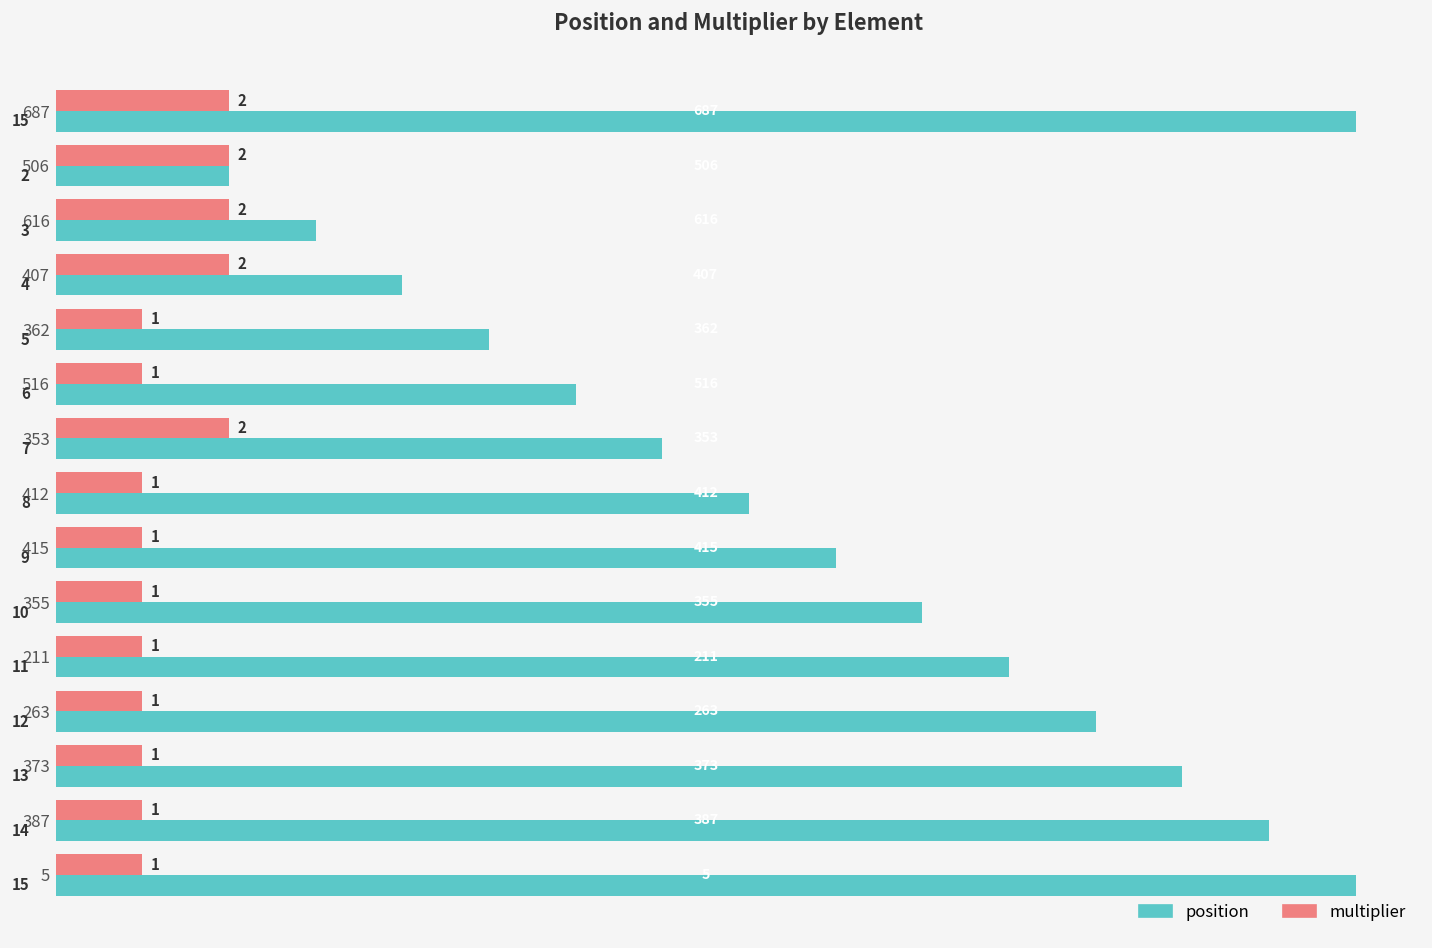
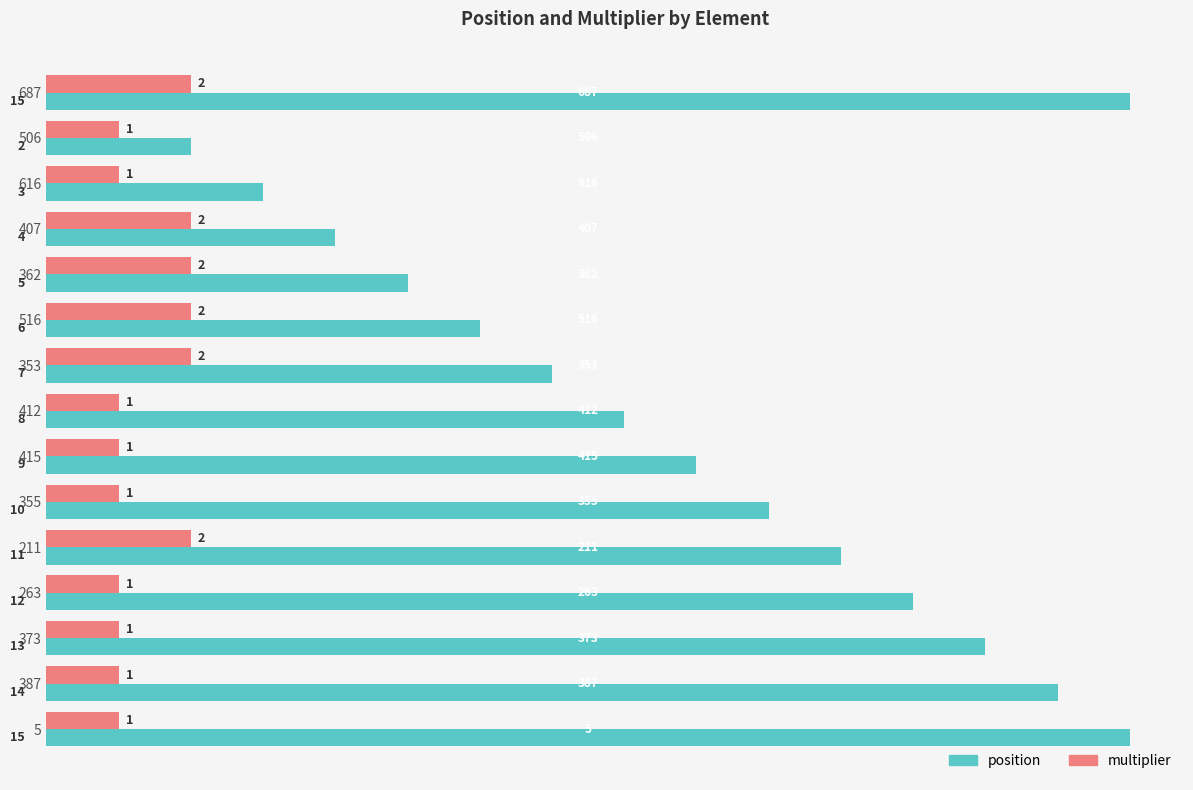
multiplier, 506: 2 -> 1
multiplier, 616: 2 -> 1
multiplier, 362: 1 -> 2
multiplier, 516: 1 -> 2
multiplier, 211: 1 -> 2
